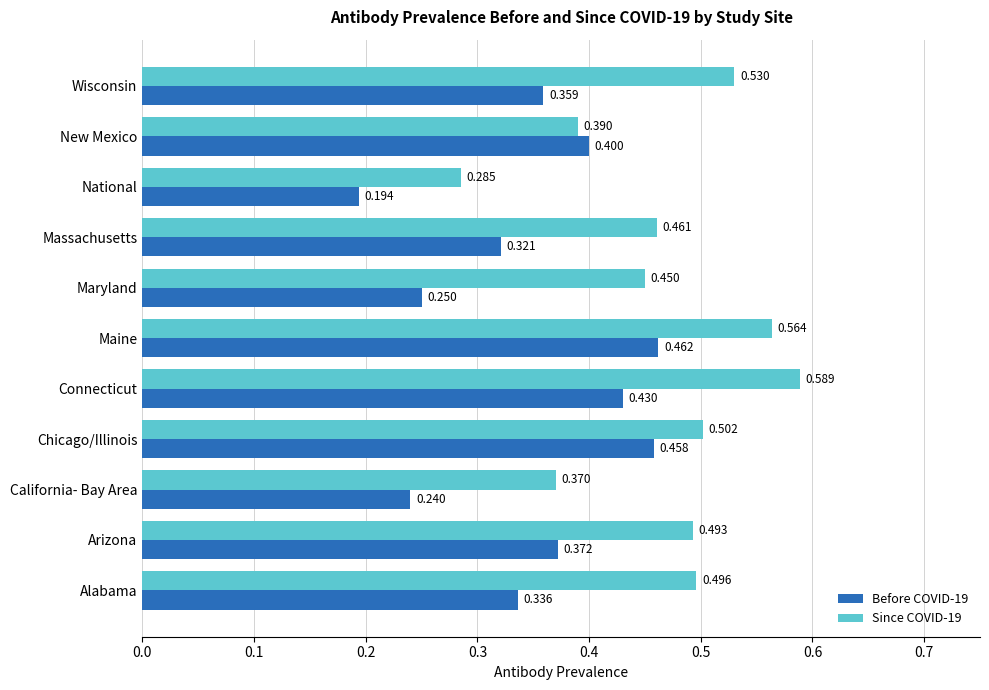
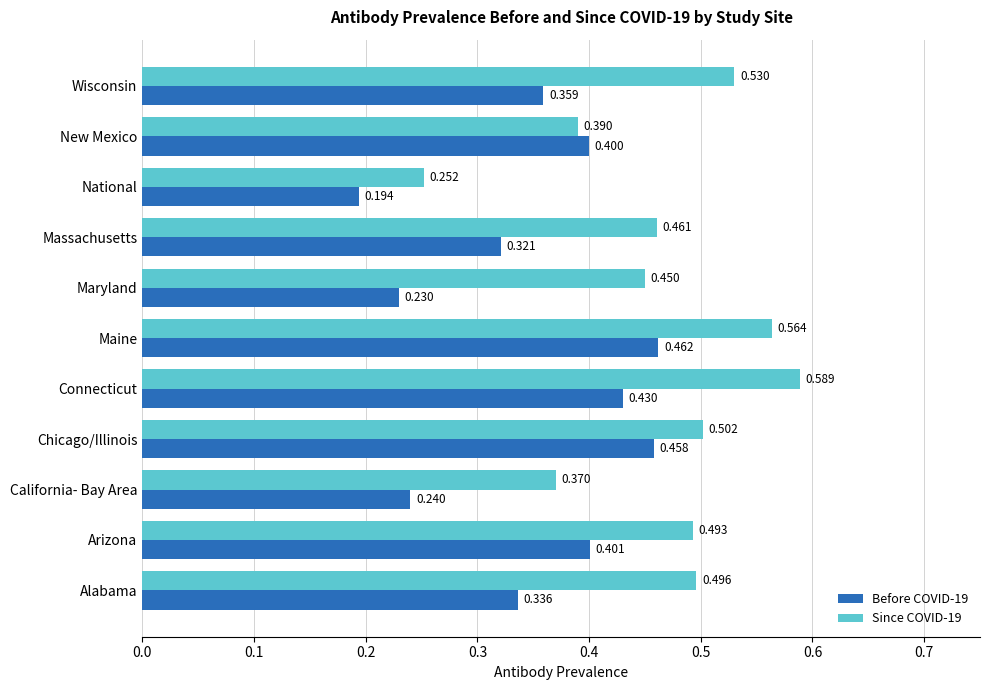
Since COVID-19, National: 0.285 -> 0.252
Before COVID-19, Maryland: 0.250 -> 0.230
Before COVID-19, Arizona: 0.372 -> 0.401
